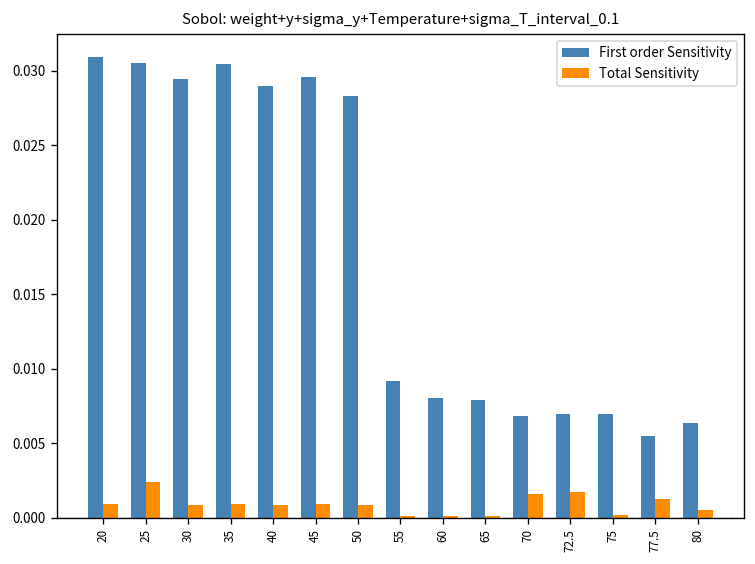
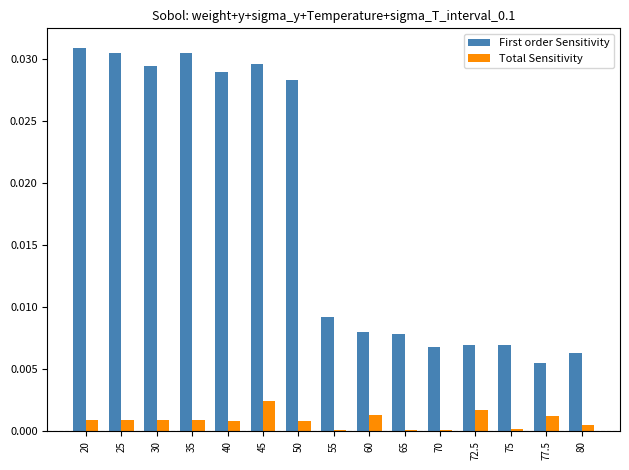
Total Sensitivity, 25: 0.0024 -> 0.0009
Total Sensitivity, 45: 0.0009 -> 0.0024
Total Sensitivity, 60: 0.0001 -> 0.0013
Total Sensitivity, 70: 0.0016 -> 0.0001
